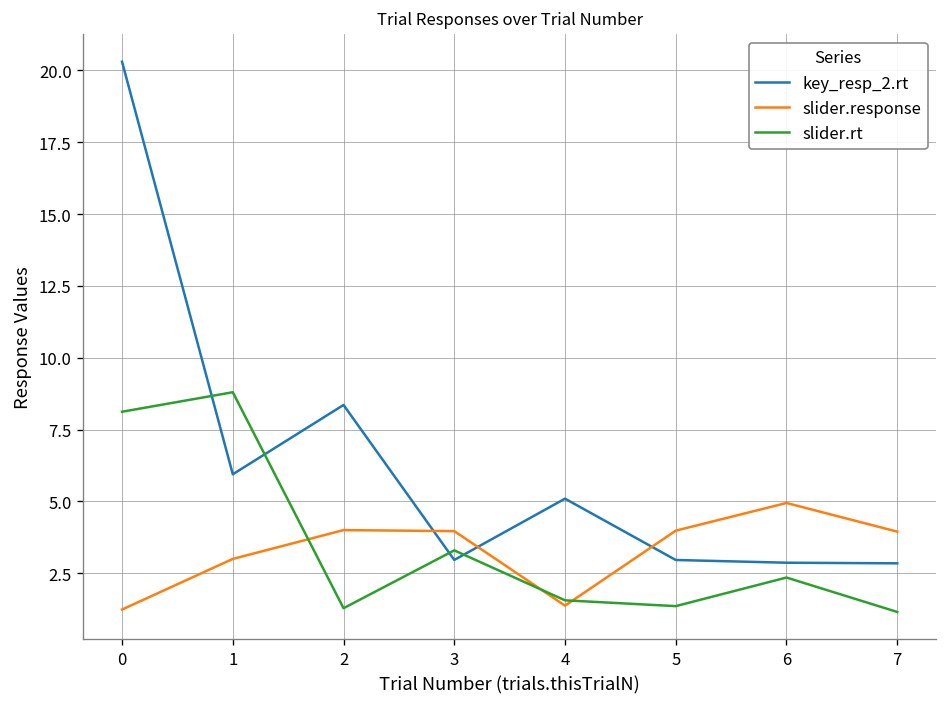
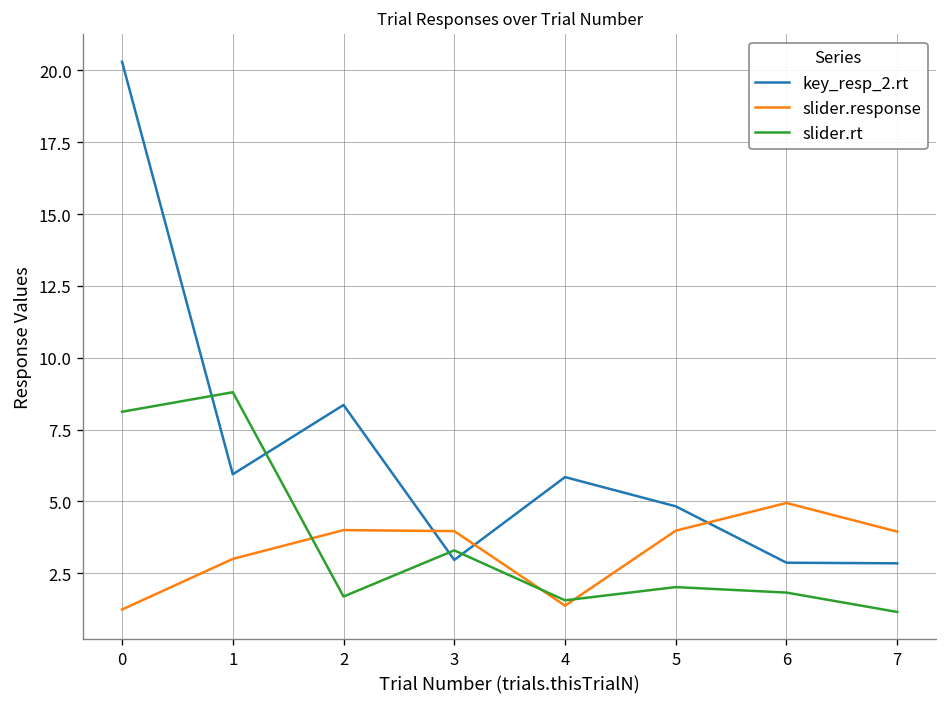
slider.rt, 2: 1.3 -> 1.7
key_resp_2.rt, 4: 5.1 -> 5.8
key_resp_2.rt, 5: 3.0 -> 4.8
slider.rt, 5: 1.4 -> 2.0
slider.rt, 6: 2.4 -> 1.8
